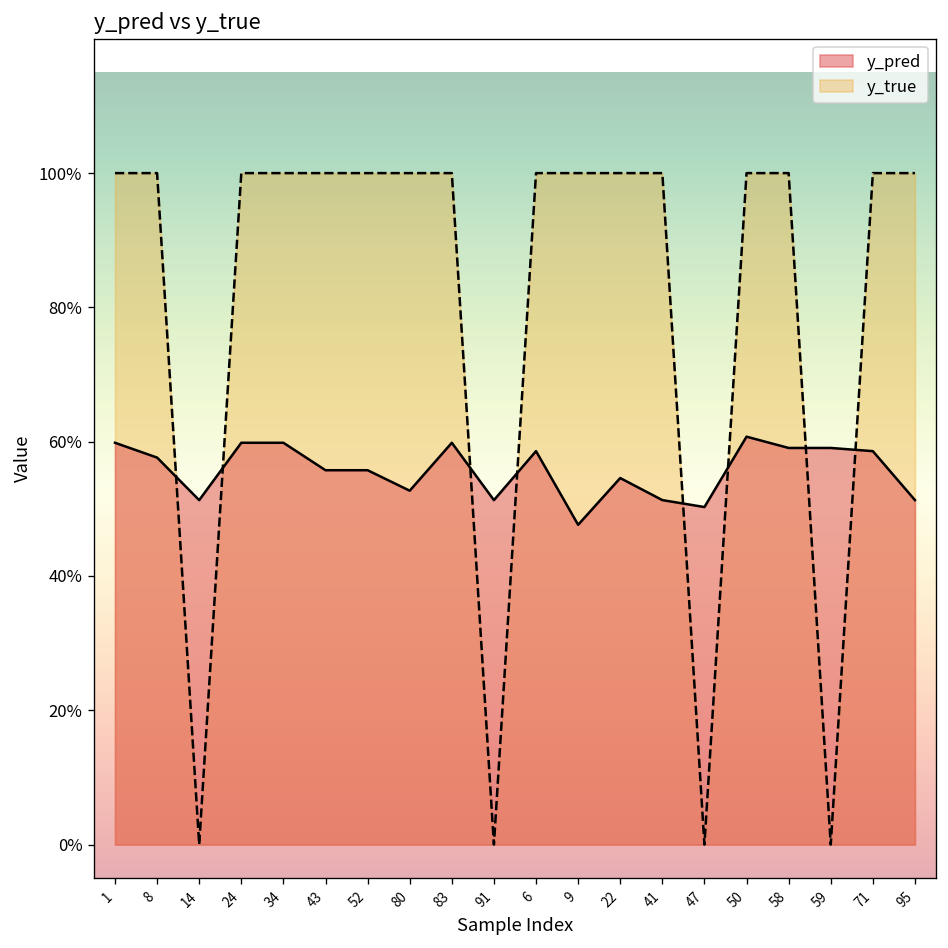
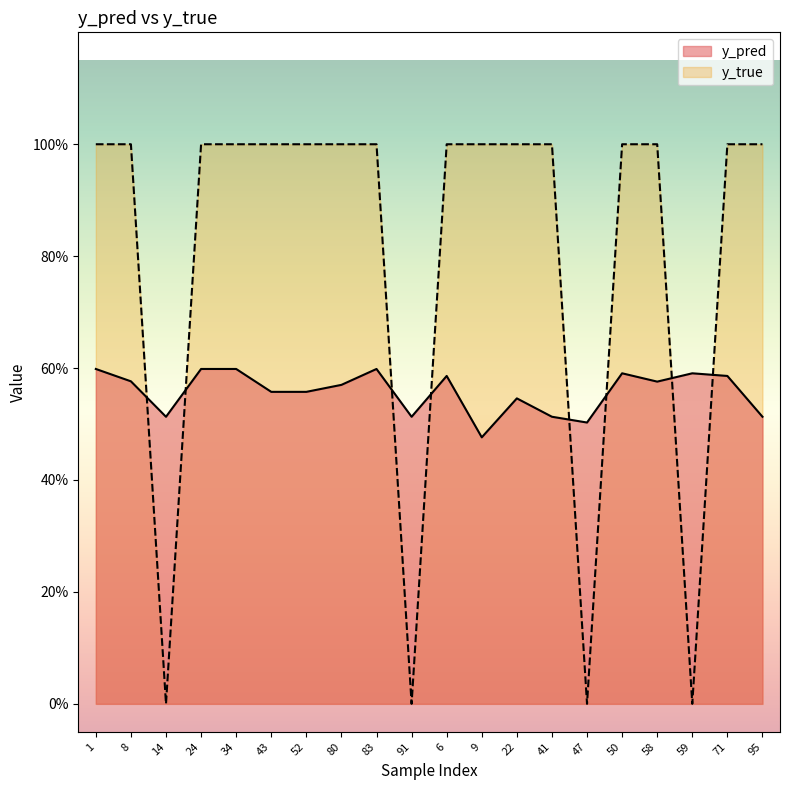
y_pred, 80: 53% -> 57%
y_pred, 50: 61% -> 59%
y_pred, 58: 59% -> 58%
